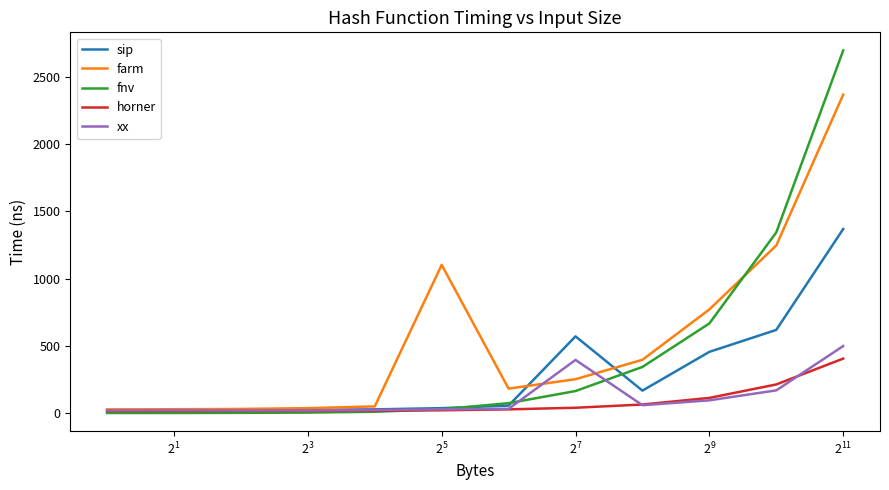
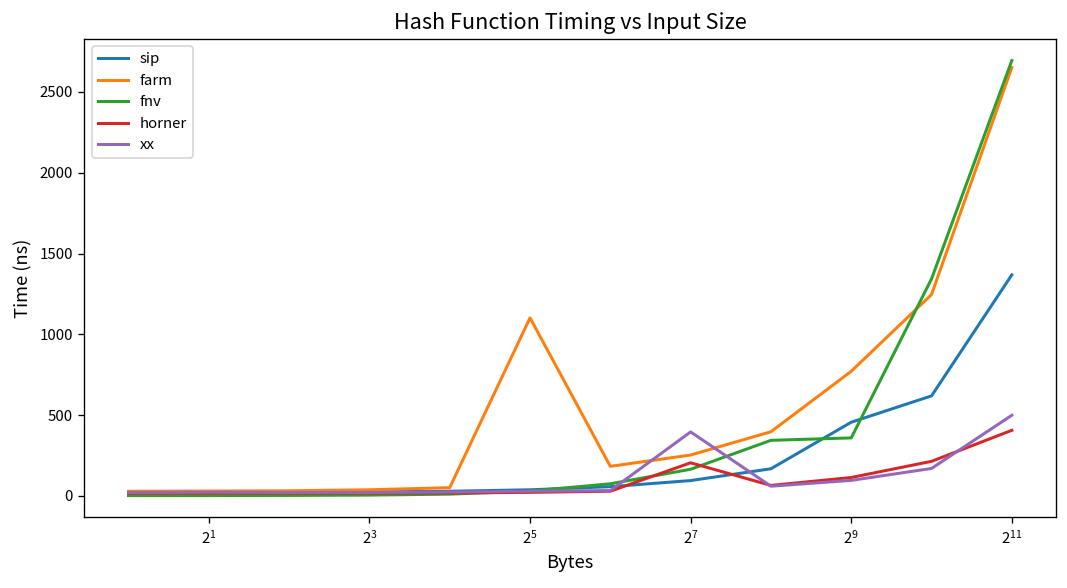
sip, 2^7: 570 -> 100
horner, 2^7: 40 -> 210
fnv, 2^9: 670 -> 360
farm, 2^11: 2370 -> 2650
